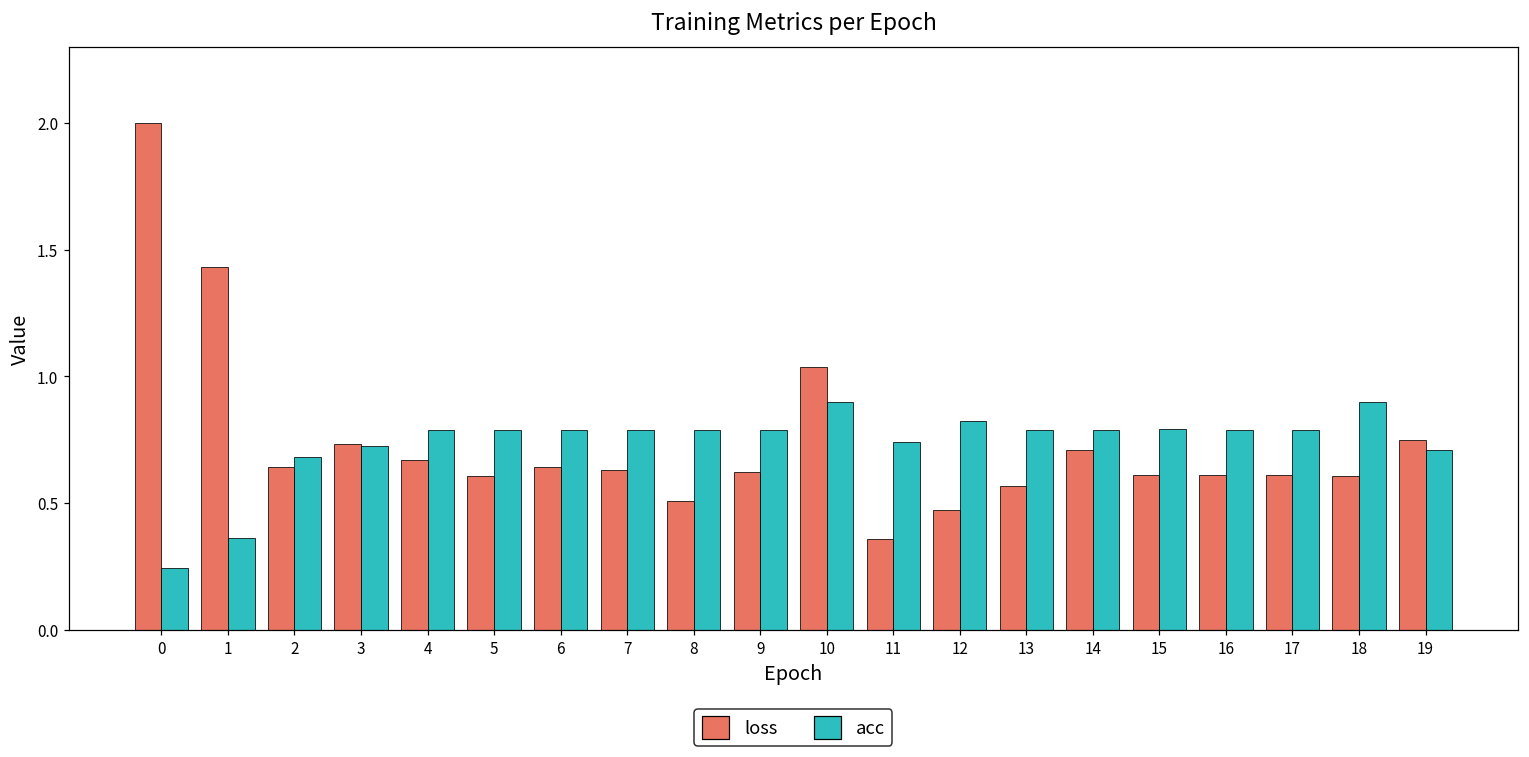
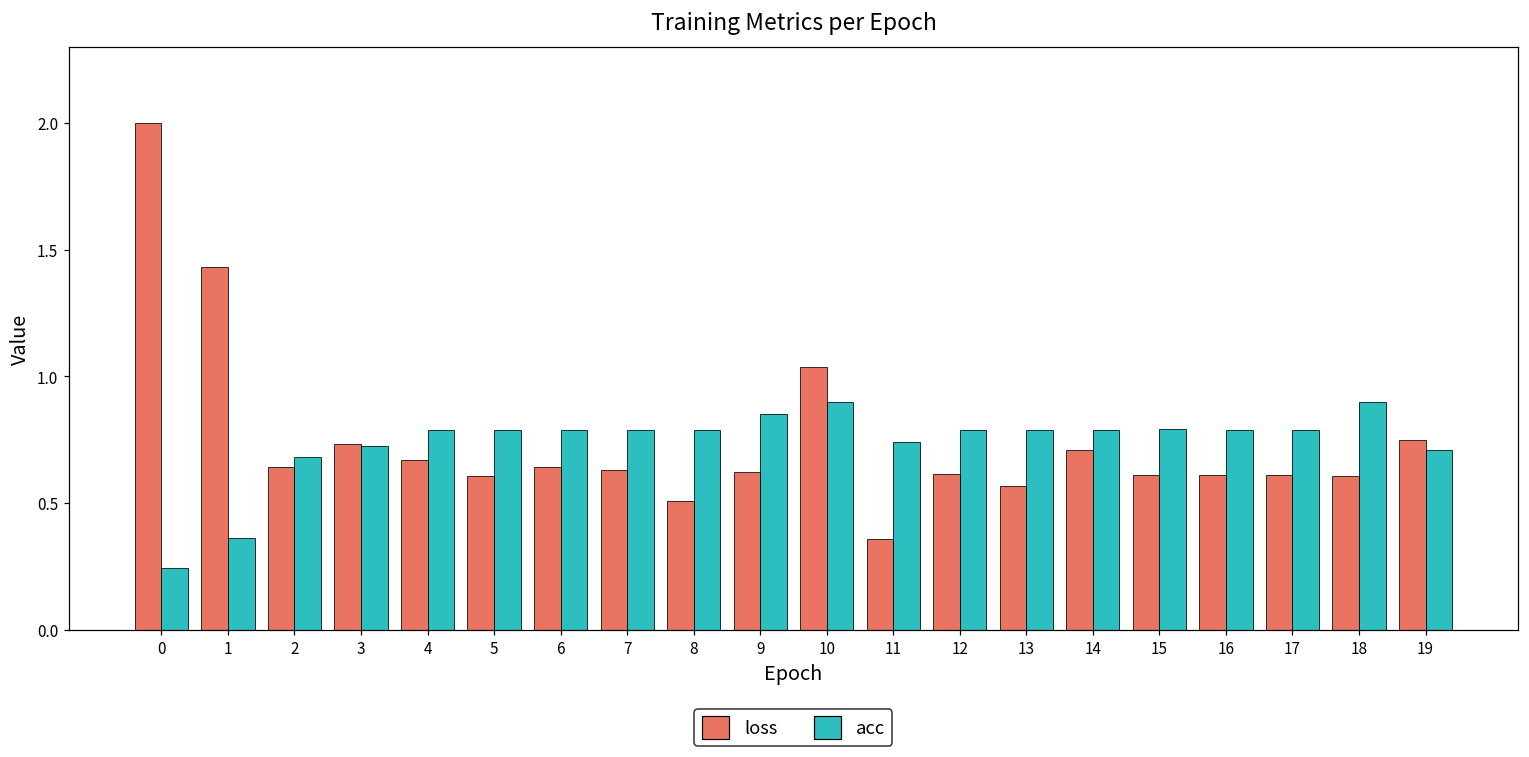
acc, 9: 0.79 -> 0.85
loss, 12: 0.47 -> 0.62
acc, 12: 0.83 -> 0.79
